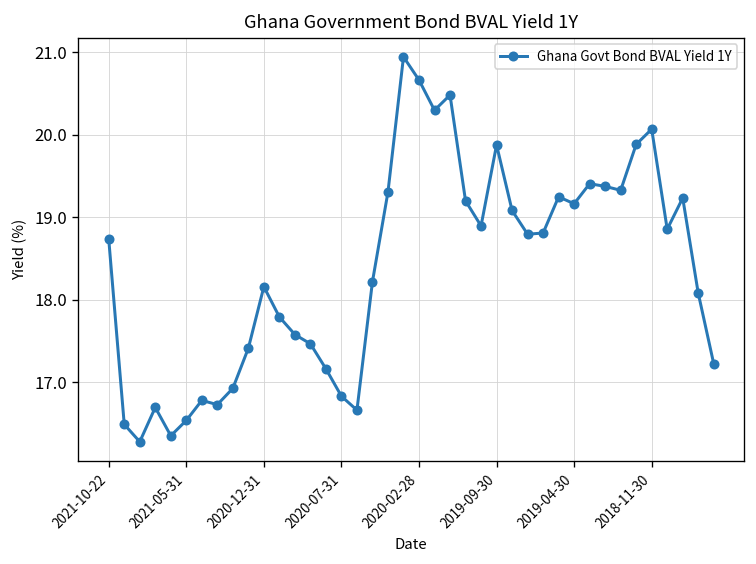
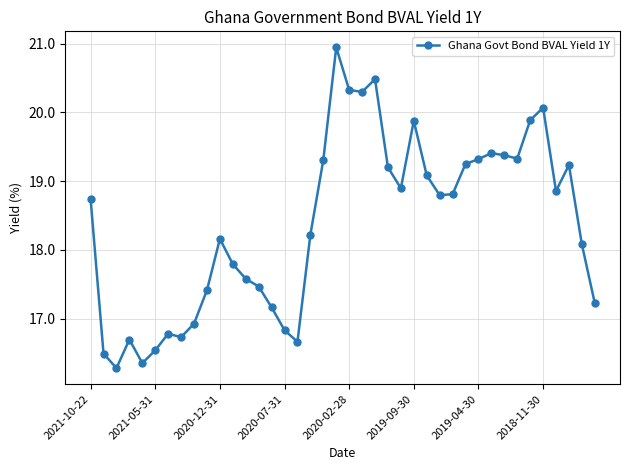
2020-02-28: 20.7 -> 20.3
2019-04-30: 19.2 -> 19.3
